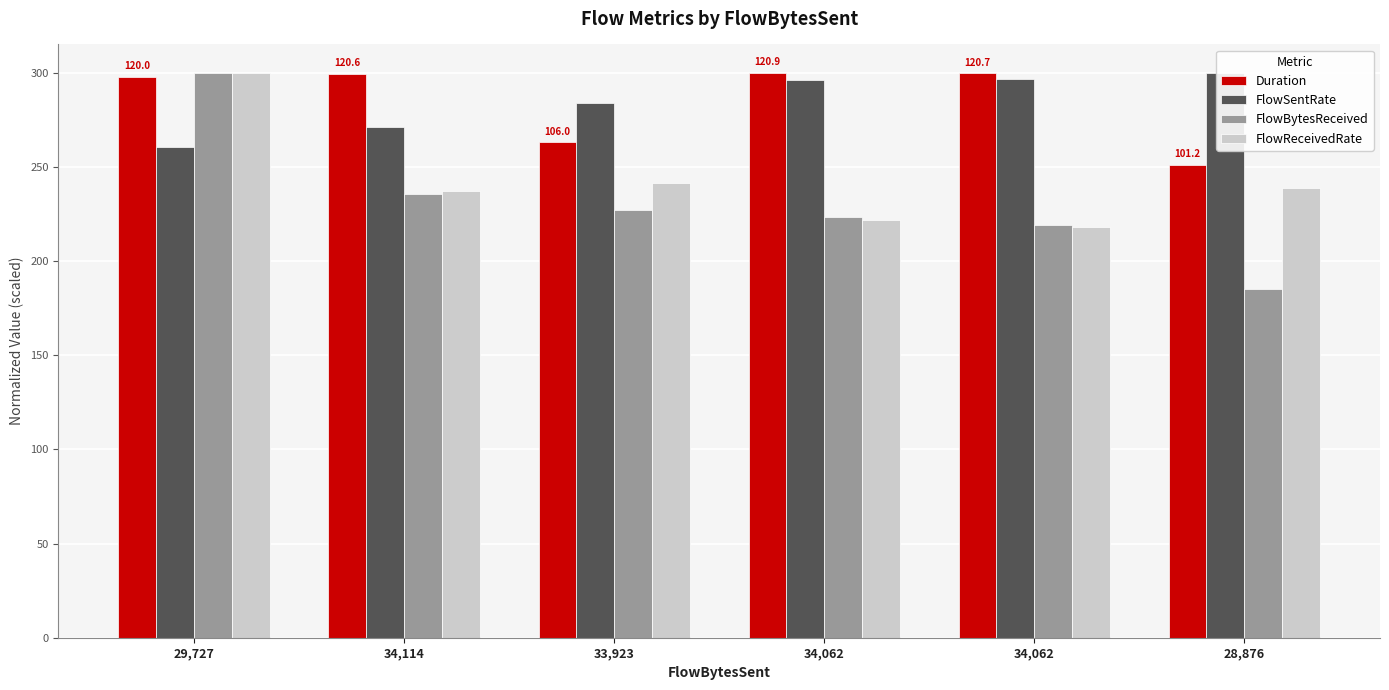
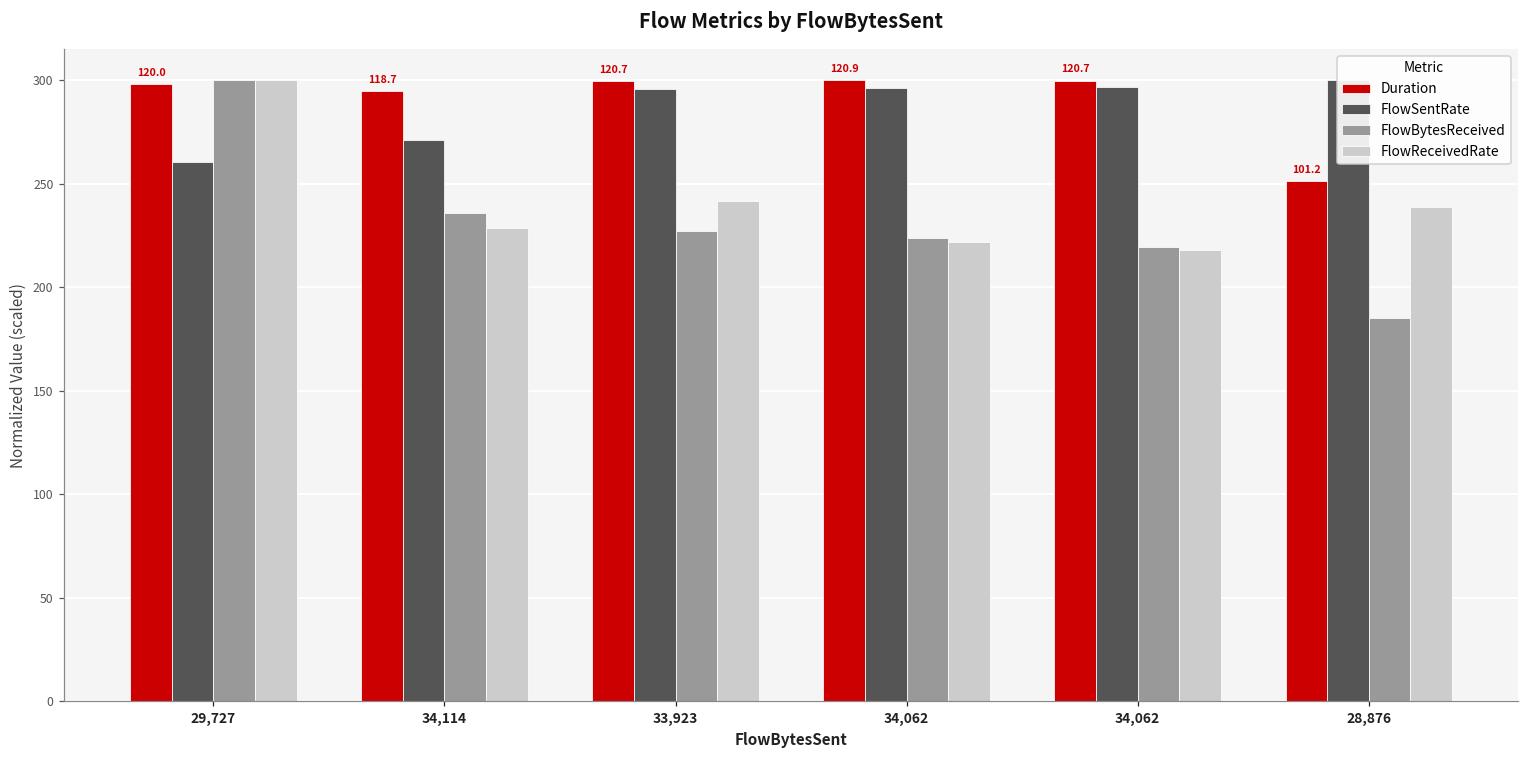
Duration, 34,114: 120.6 -> 118.7
FlowReceivedRate, 34,114: 237 -> 228
Duration, 33,923: 106.0 -> 120.7
FlowSentRate, 33,923: 284 -> 296
